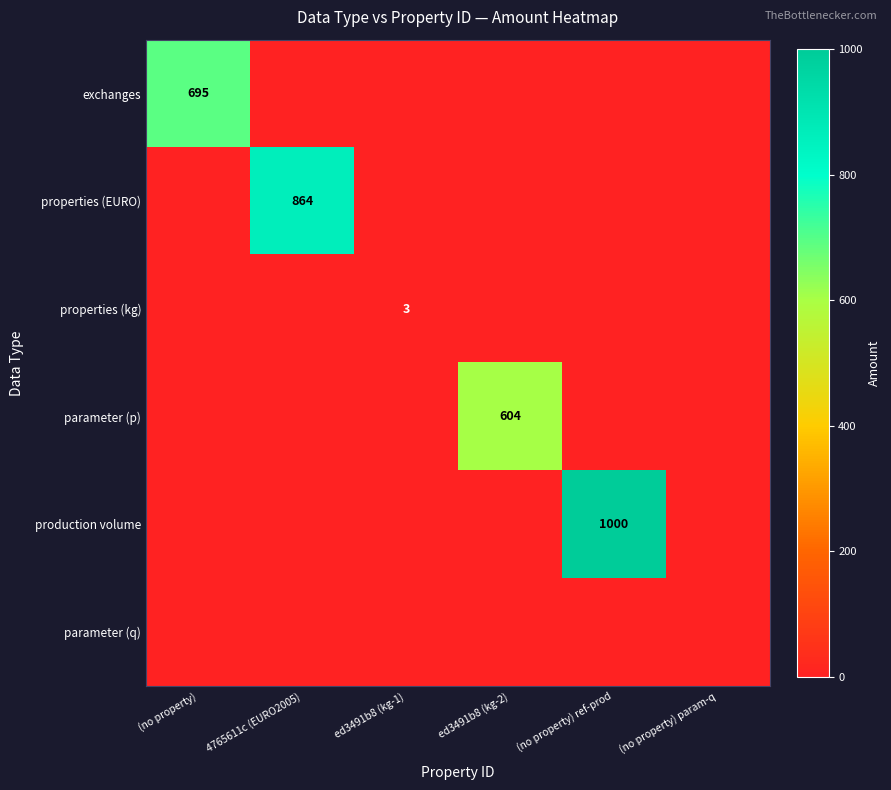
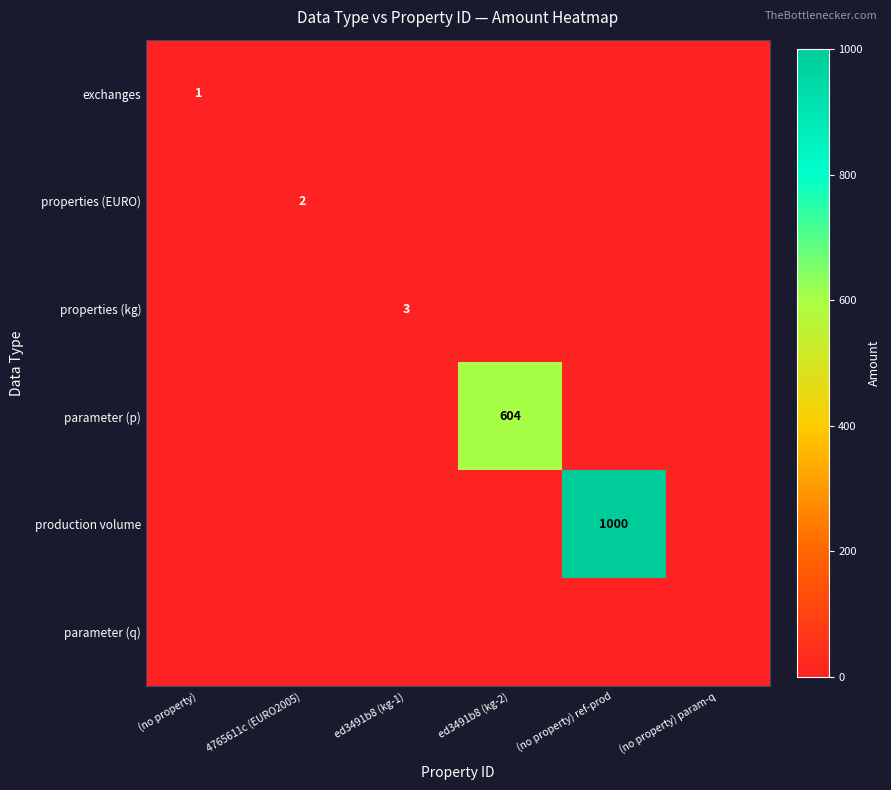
exchanges, (no property): 695 -> 1
properties (EURO), 4765611c (EURO2005): 864 -> 2
